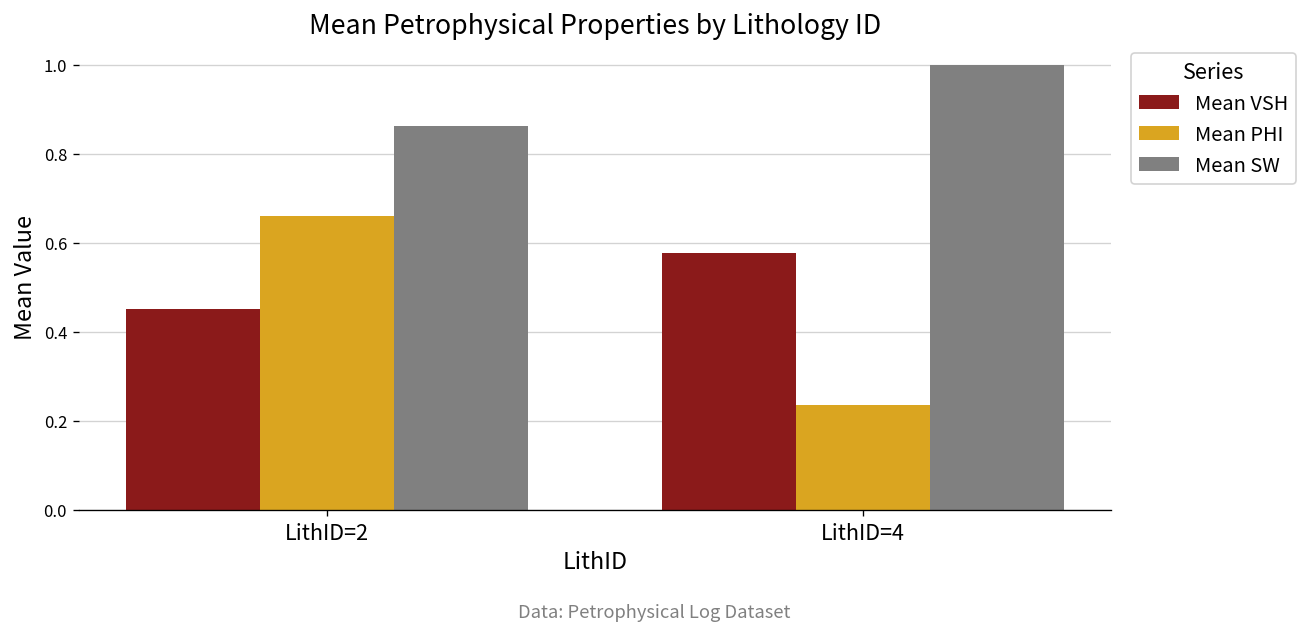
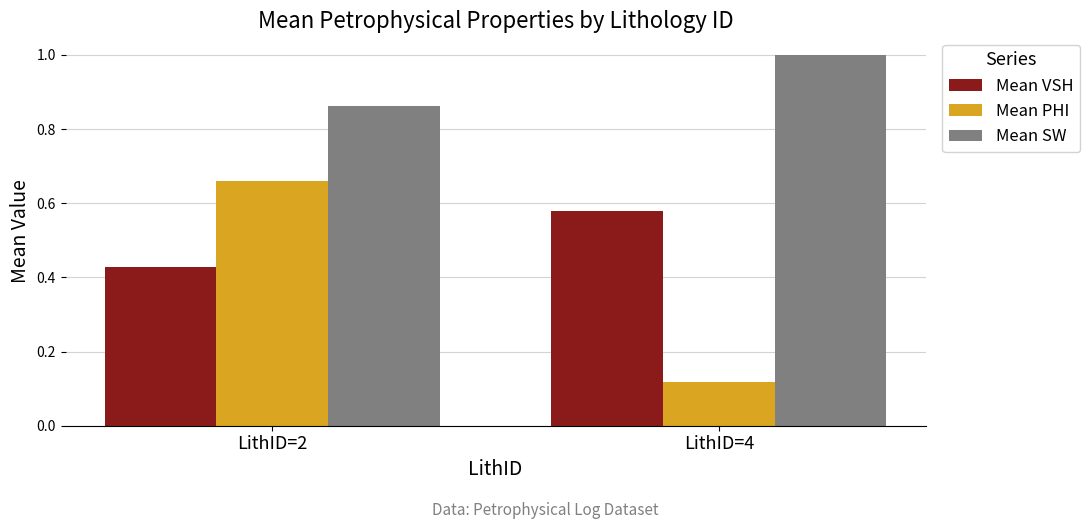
Mean VSH, LithID=2: 0.45 -> 0.43
Mean PHI, LithID=4: 0.24 -> 0.12
